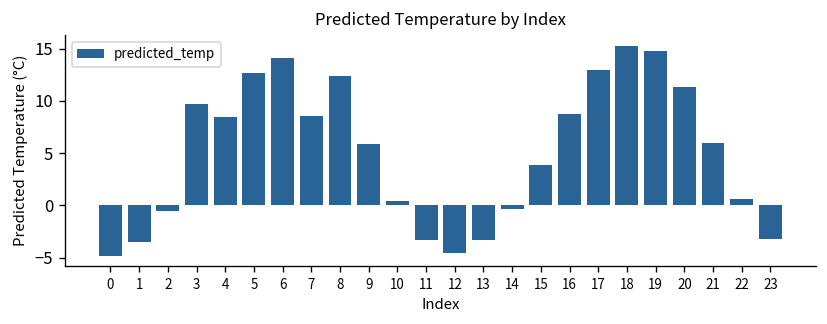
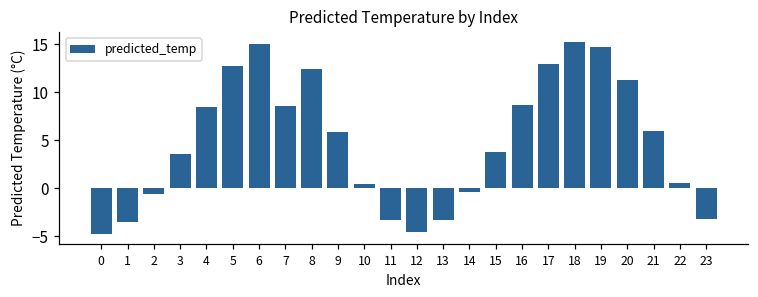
3: 10 -> 4
6: 14 -> 15
